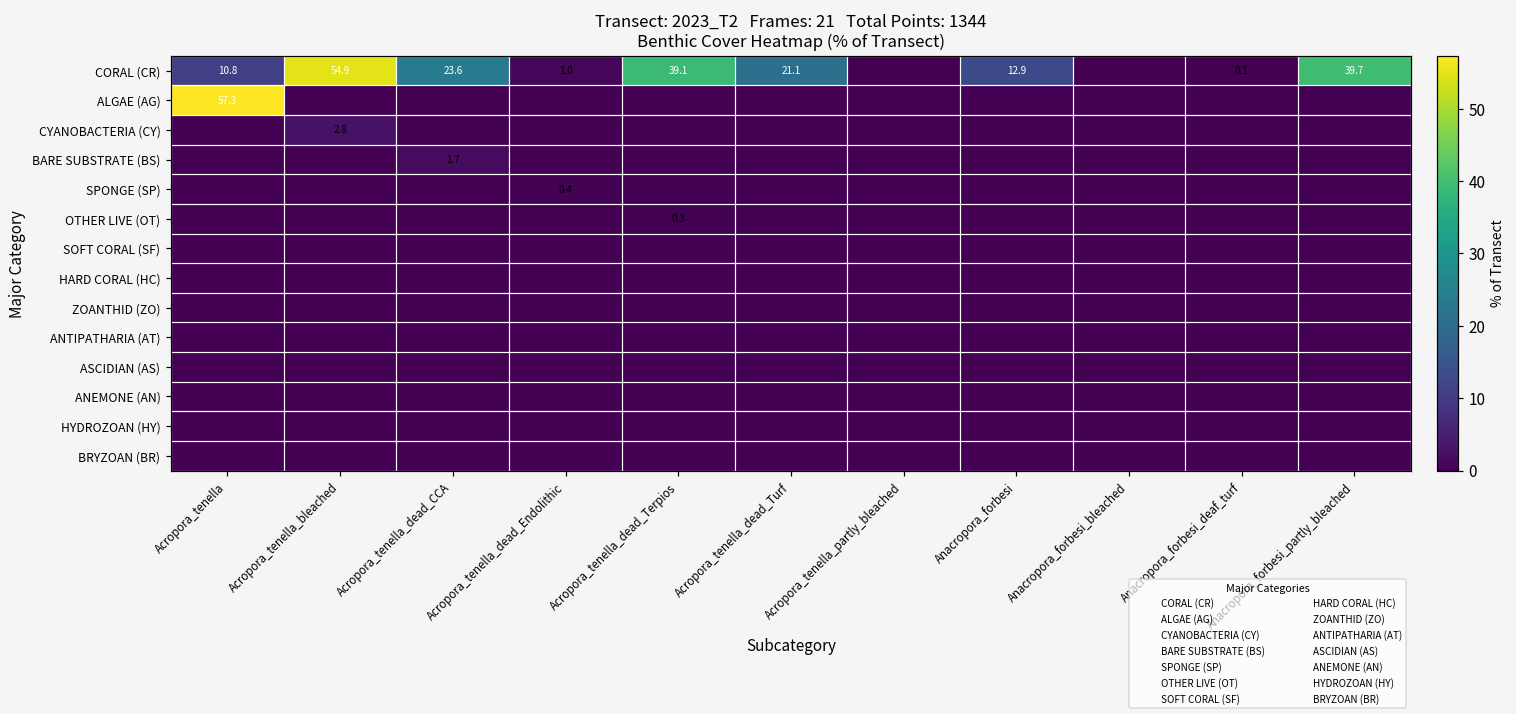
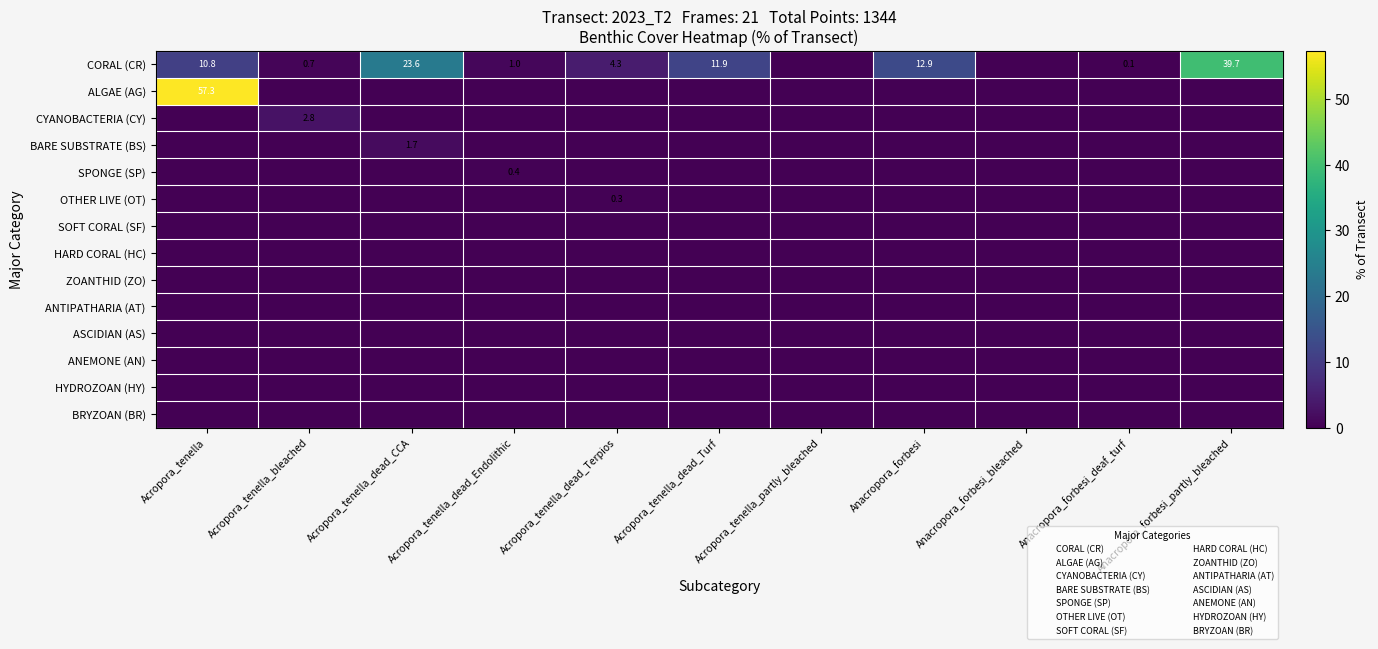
CORAL (CR), Acropora_tenella_bleached: 54.9 -> 0.7
CORAL (CR), Acropora_tenella_dead_Terpios: 39.1 -> 4.3
CORAL (CR), Acropora_tenella_dead_Turf: 21.1 -> 11.9
